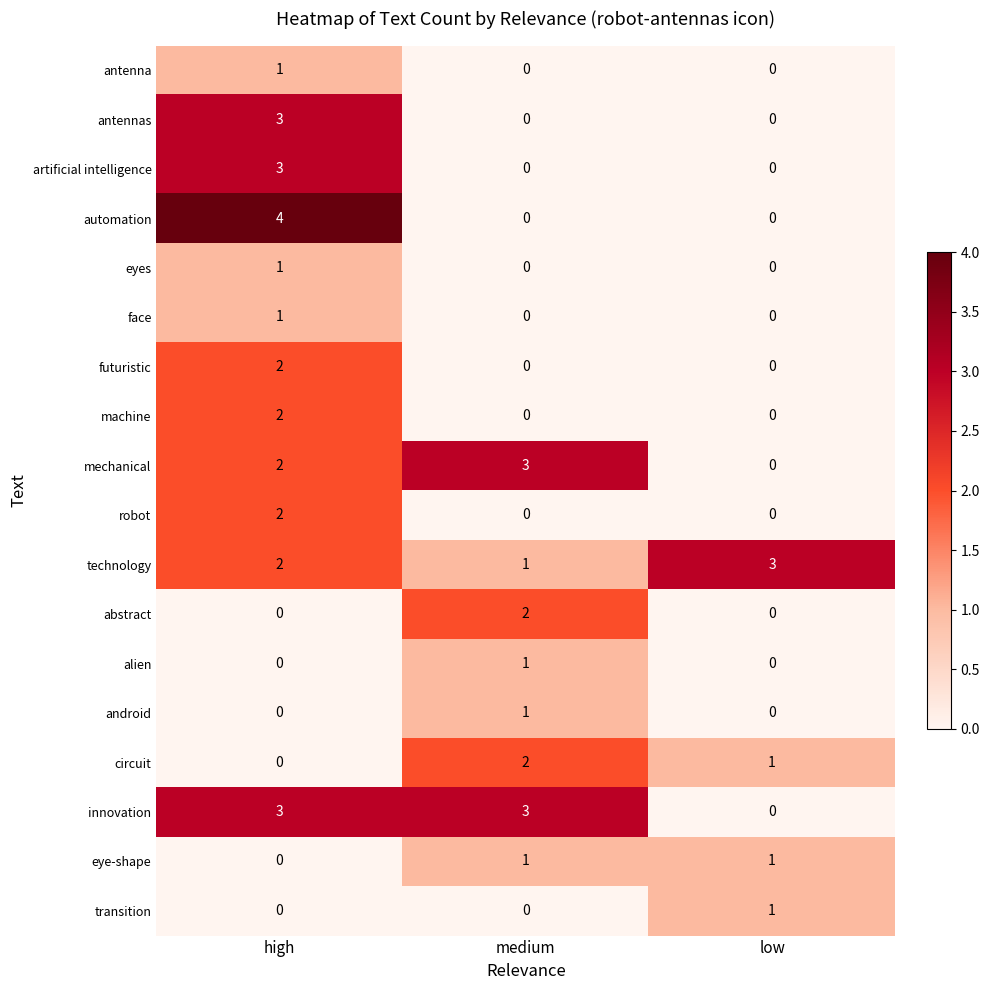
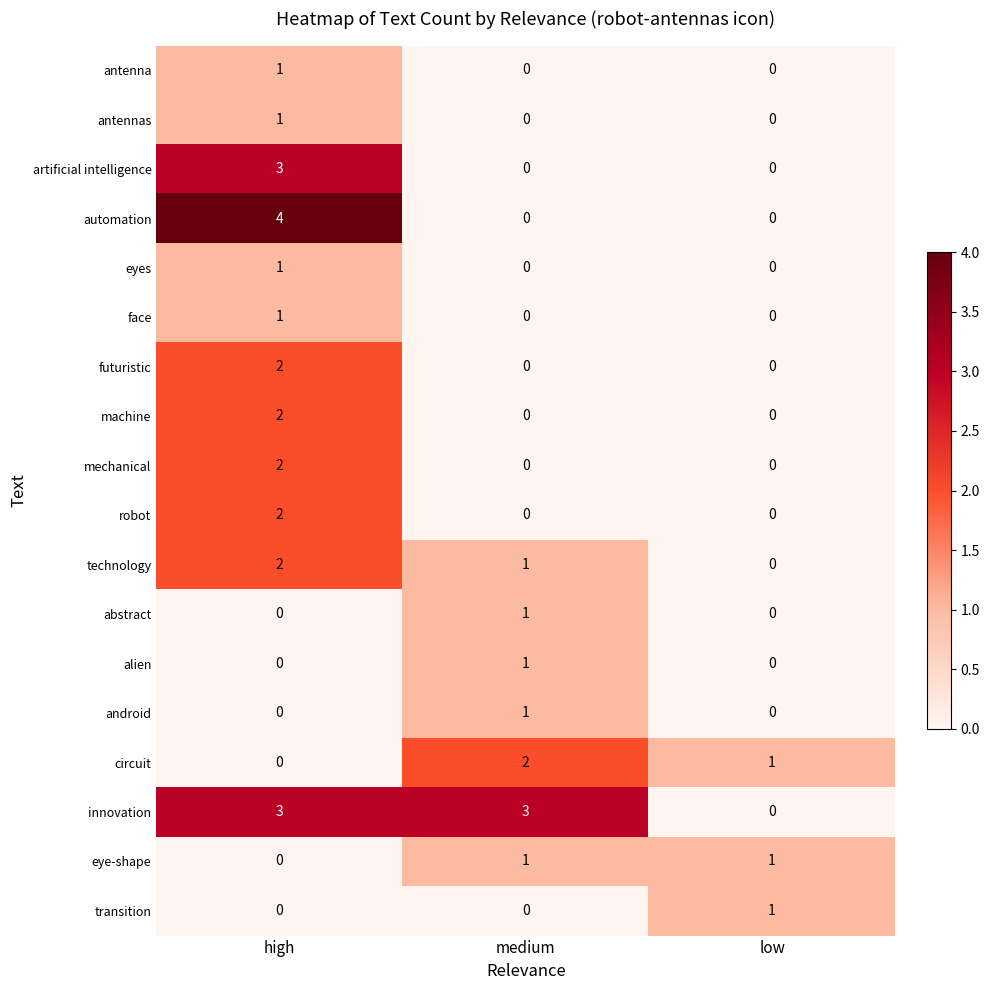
antennas, high: 3 -> 1
mechanical, medium: 3 -> 0
technology, low: 3 -> 0
abstract, medium: 2 -> 1
